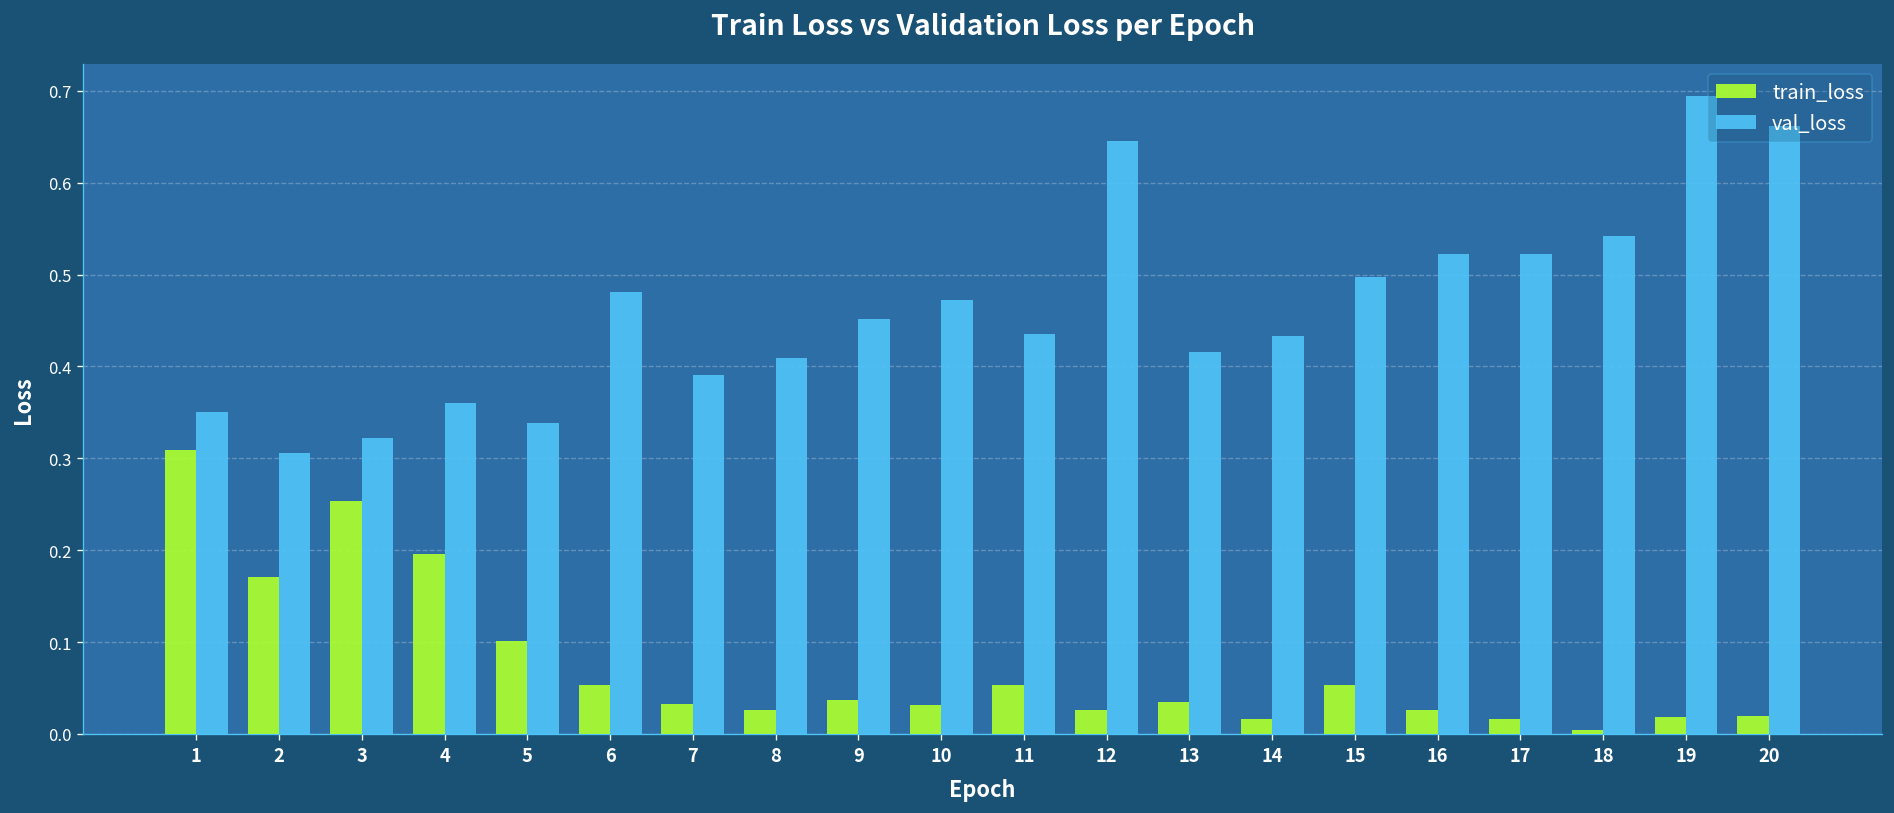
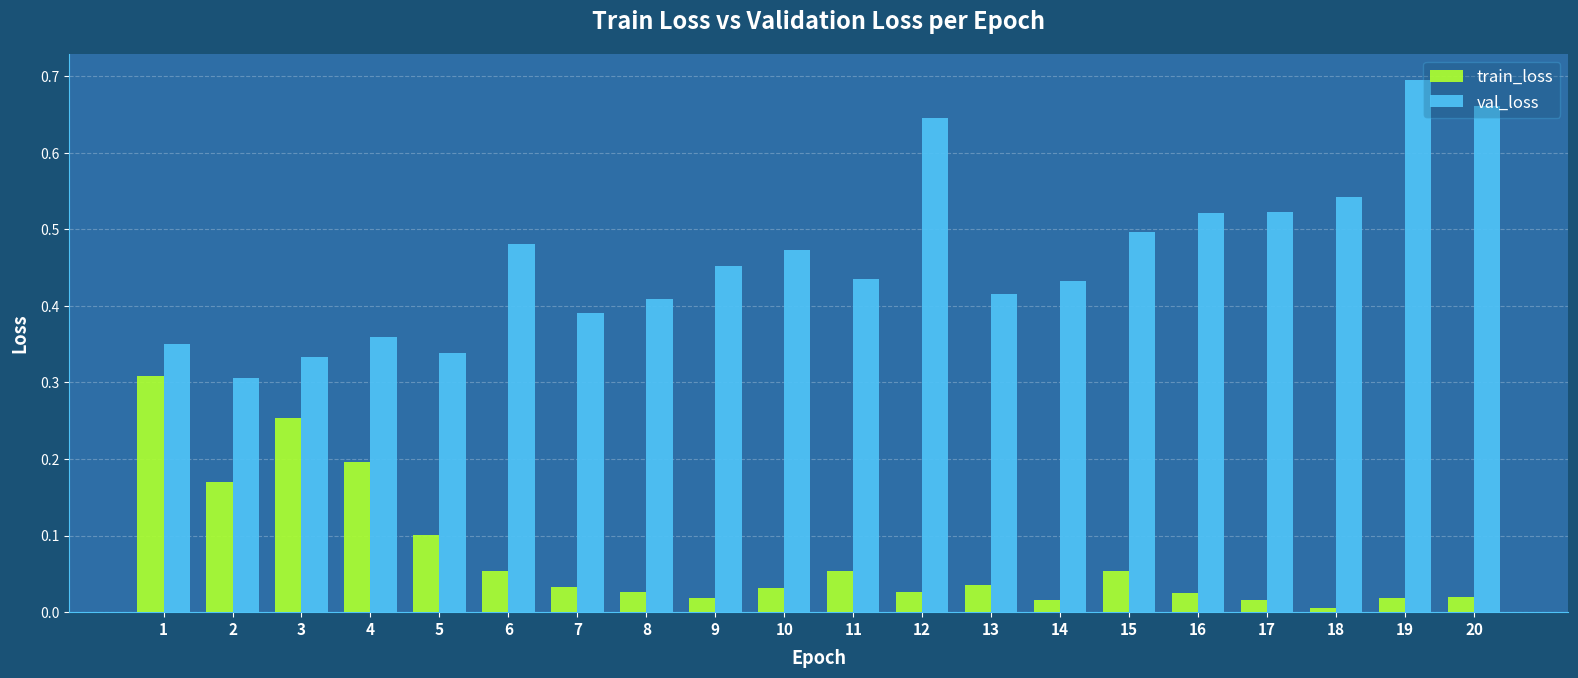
val_loss, 3: 0.32 -> 0.33
train_loss, 9: 0.04 -> 0.02
